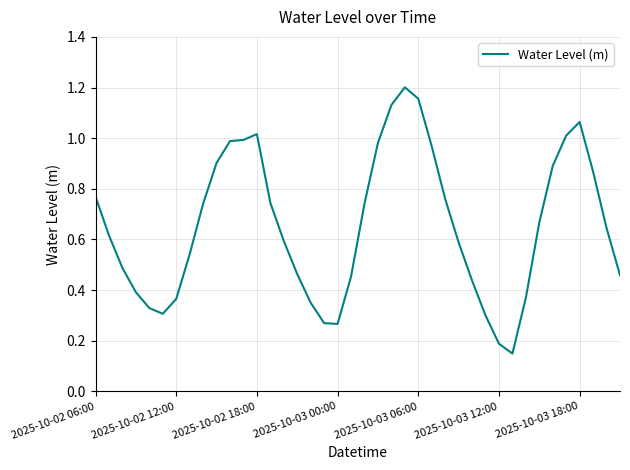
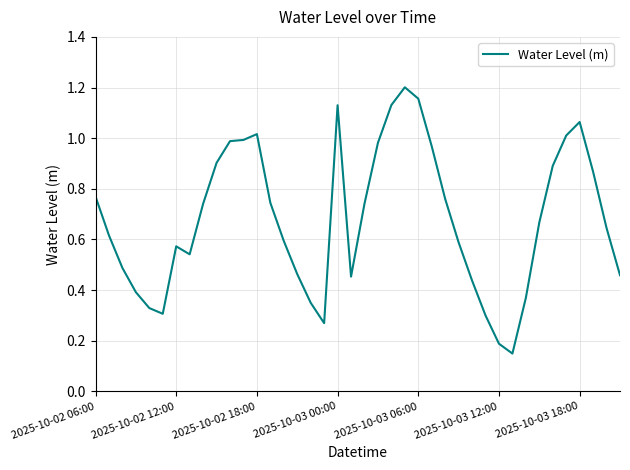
2025-10-02 12:00: 0.37 -> 0.57
2025-10-03 00:00: 0.27 -> 1.13
